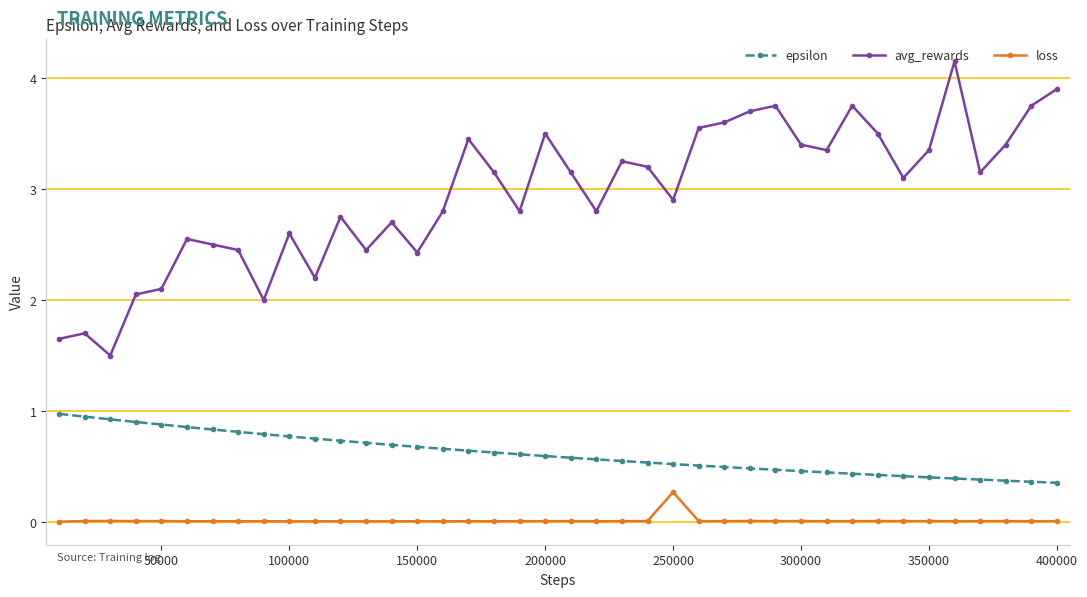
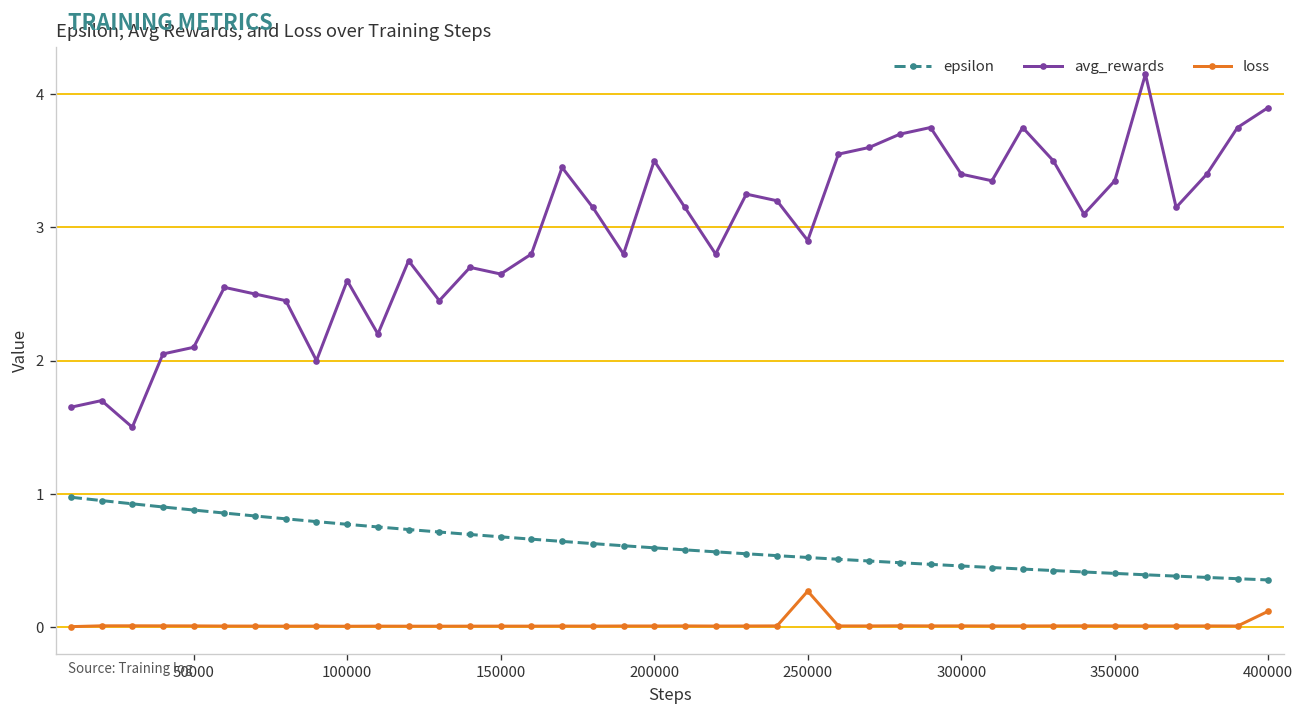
avg_rewards, 150000: 2.43 -> 2.65
loss, 400000: 0.01 -> 0.12
